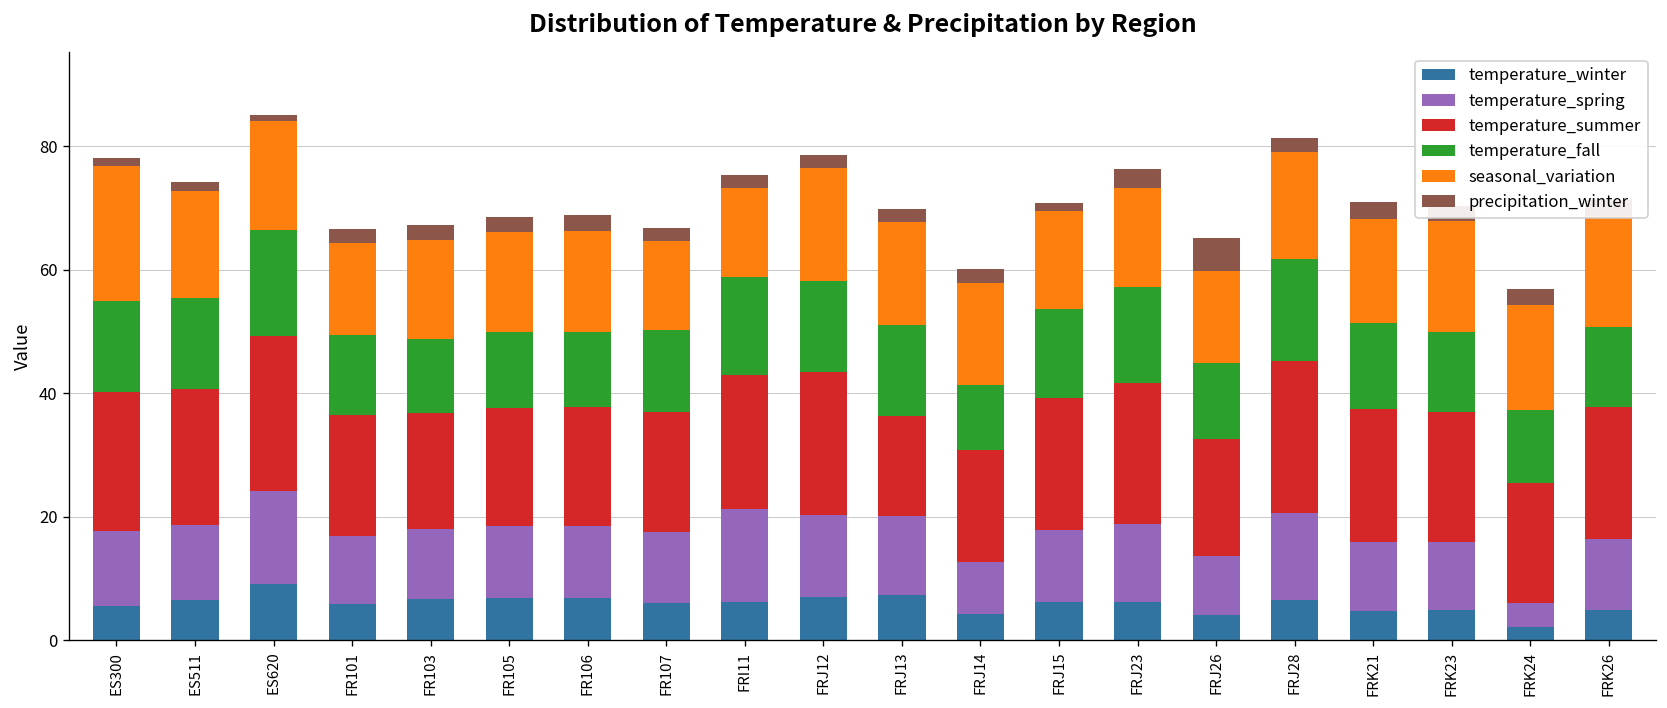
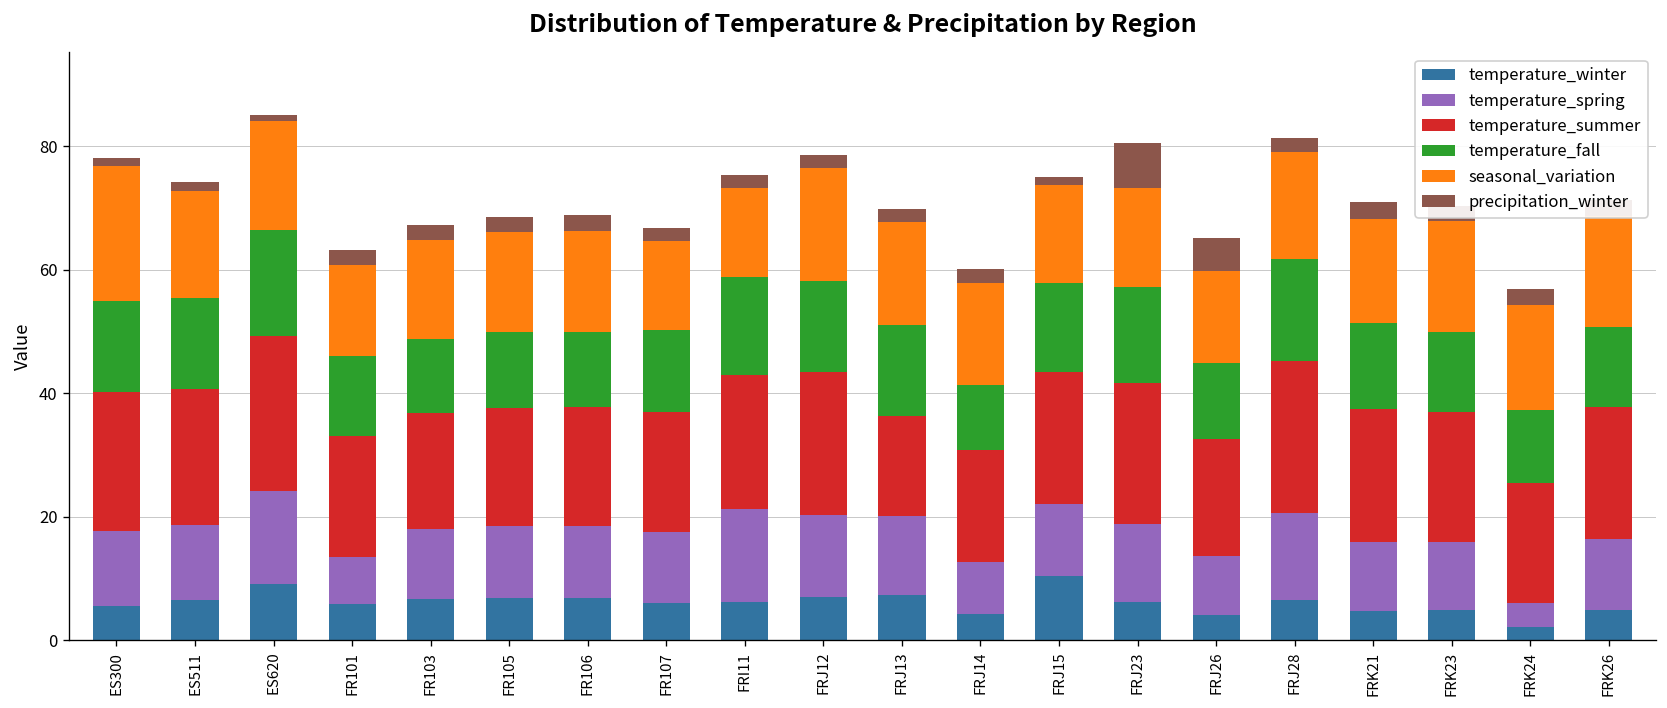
temperature_spring, FR101: 11 -> 8
temperature_winter, FRJ15: 6 -> 10
precipitation_winter, FRJ23: 3 -> 7
